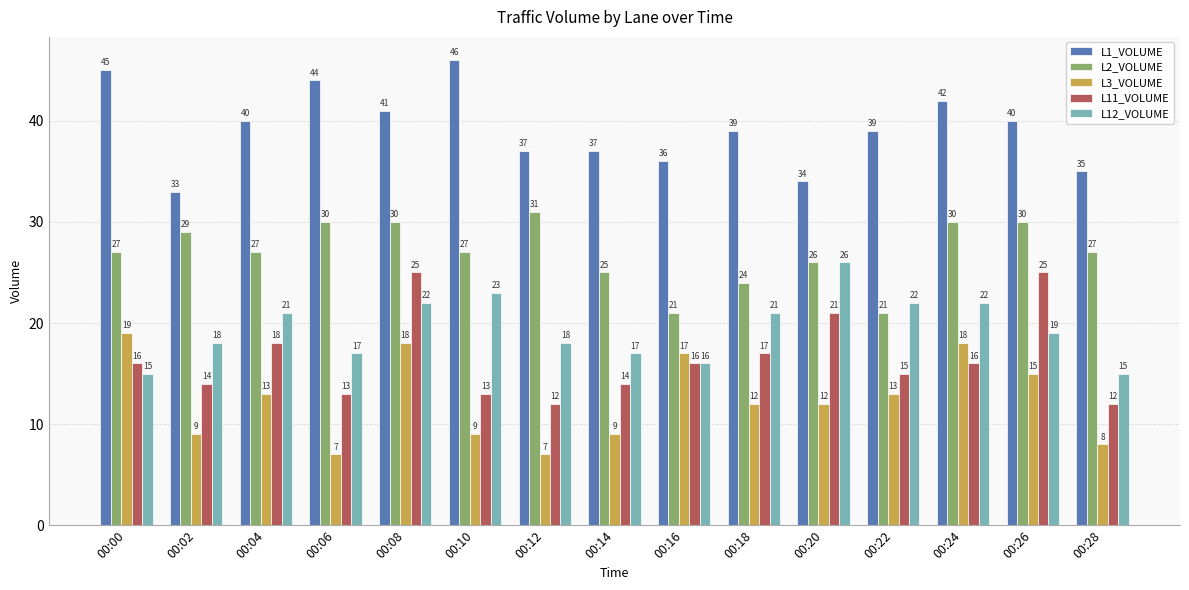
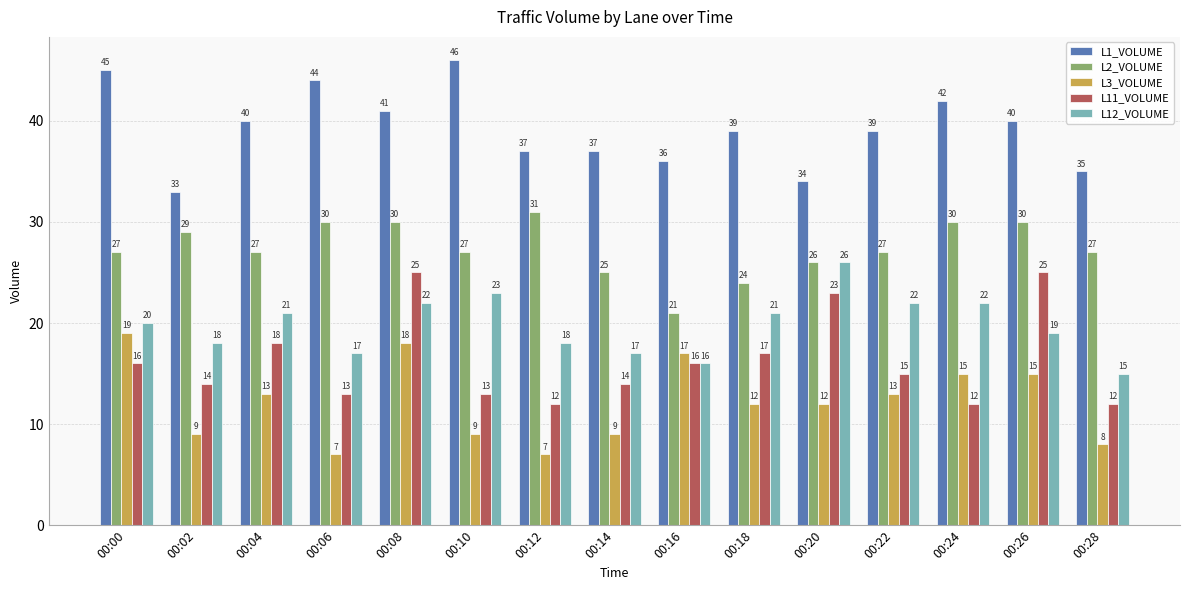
L12_VOLUME, 00:00: 15 -> 20
L11_VOLUME, 00:20: 21 -> 23
L2_VOLUME, 00:22: 21 -> 27
L3_VOLUME, 00:24: 18 -> 15
L11_VOLUME, 00:24: 16 -> 12
